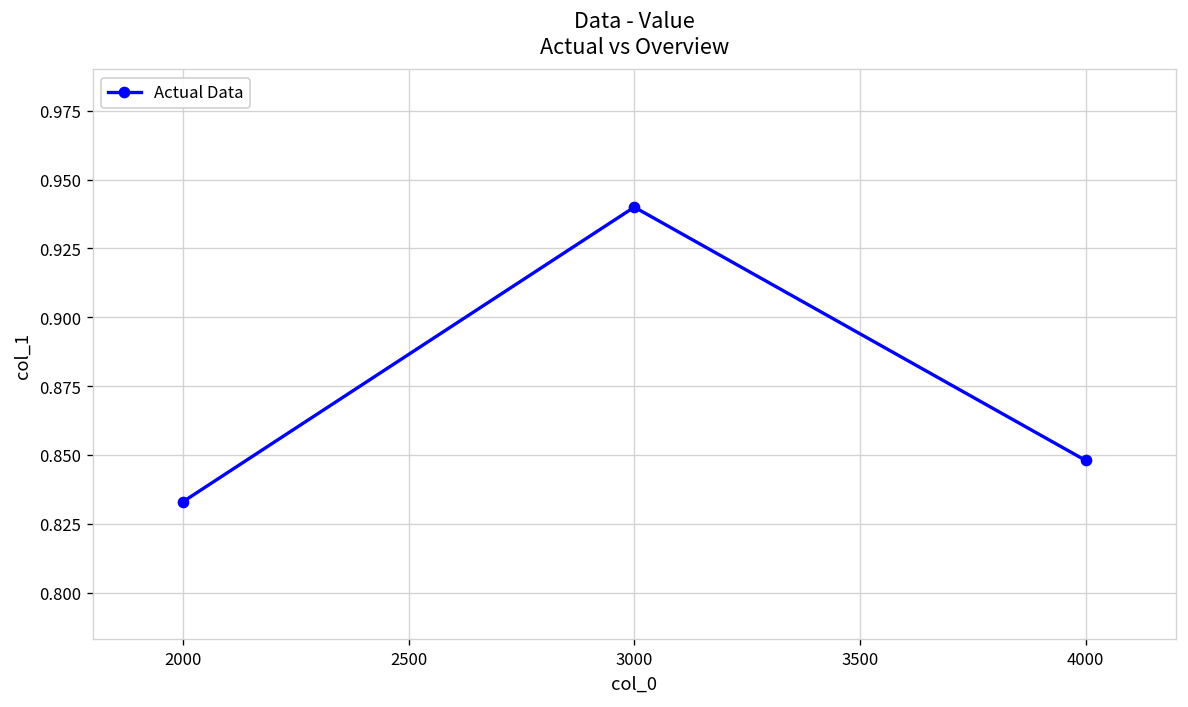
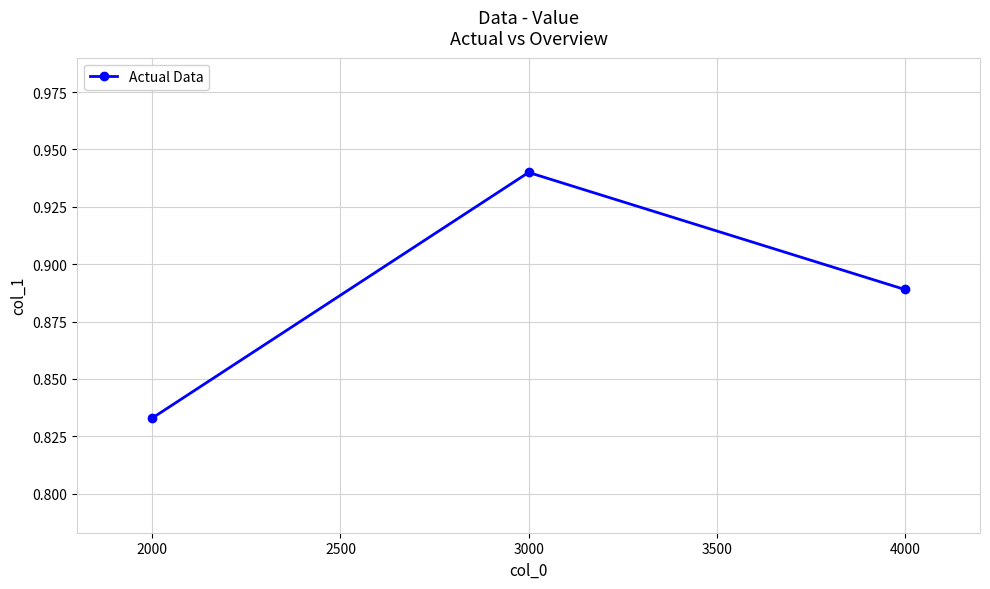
4000: 0.848 -> 0.889
